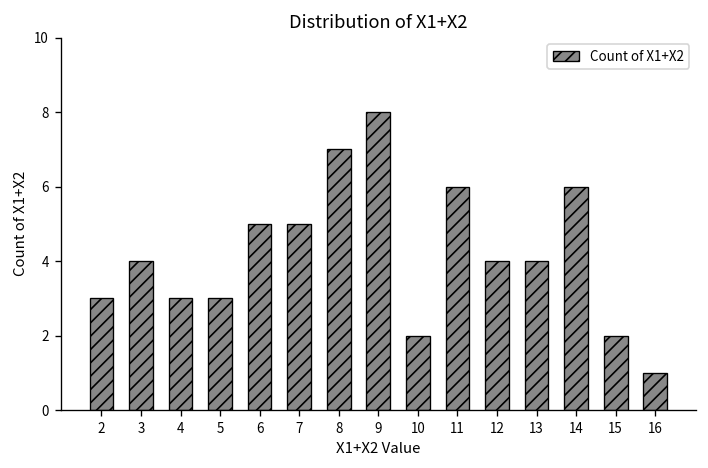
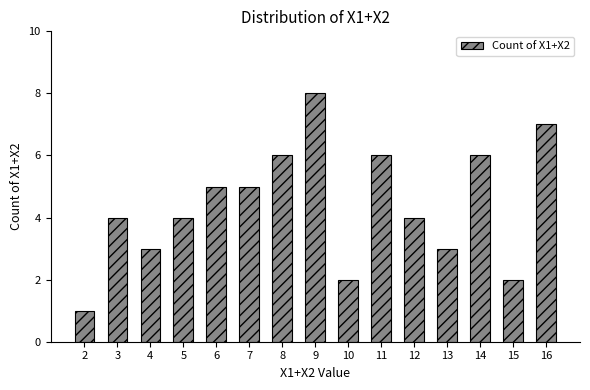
2: 3 -> 1
5: 3 -> 4
8: 7 -> 6
13: 4 -> 3
16: 1 -> 7
